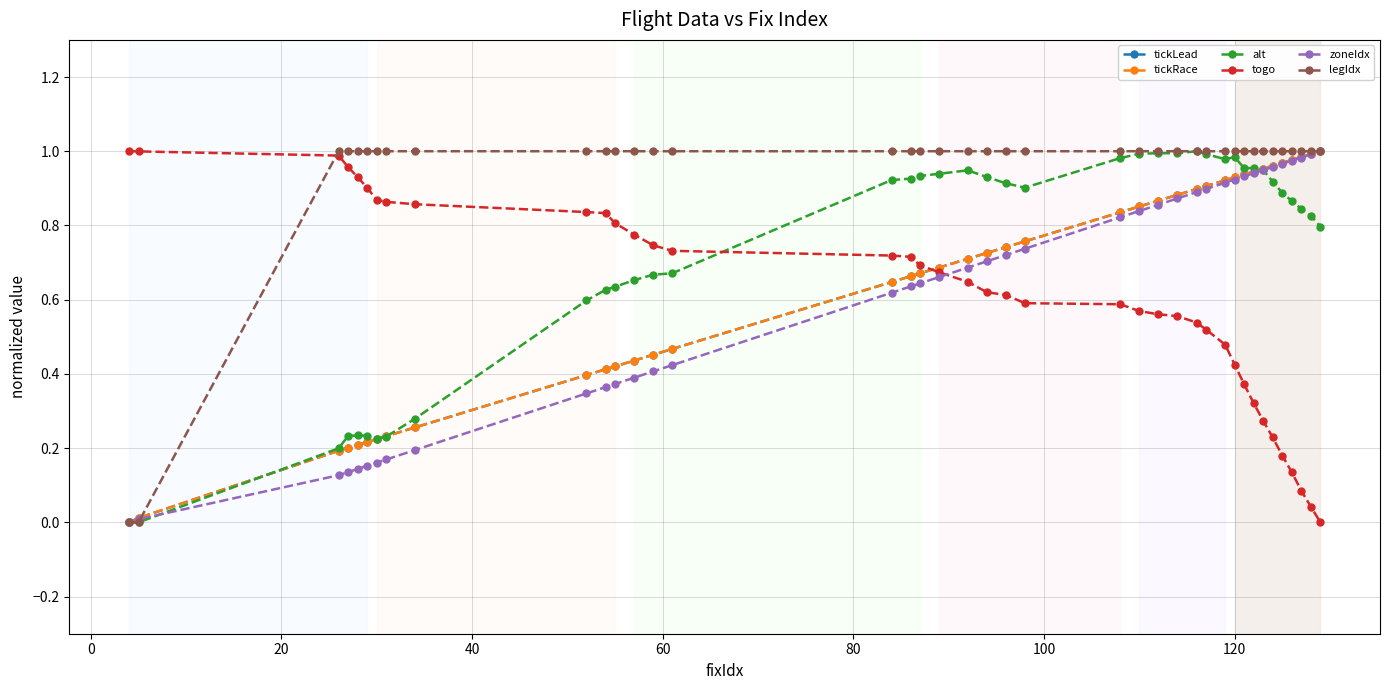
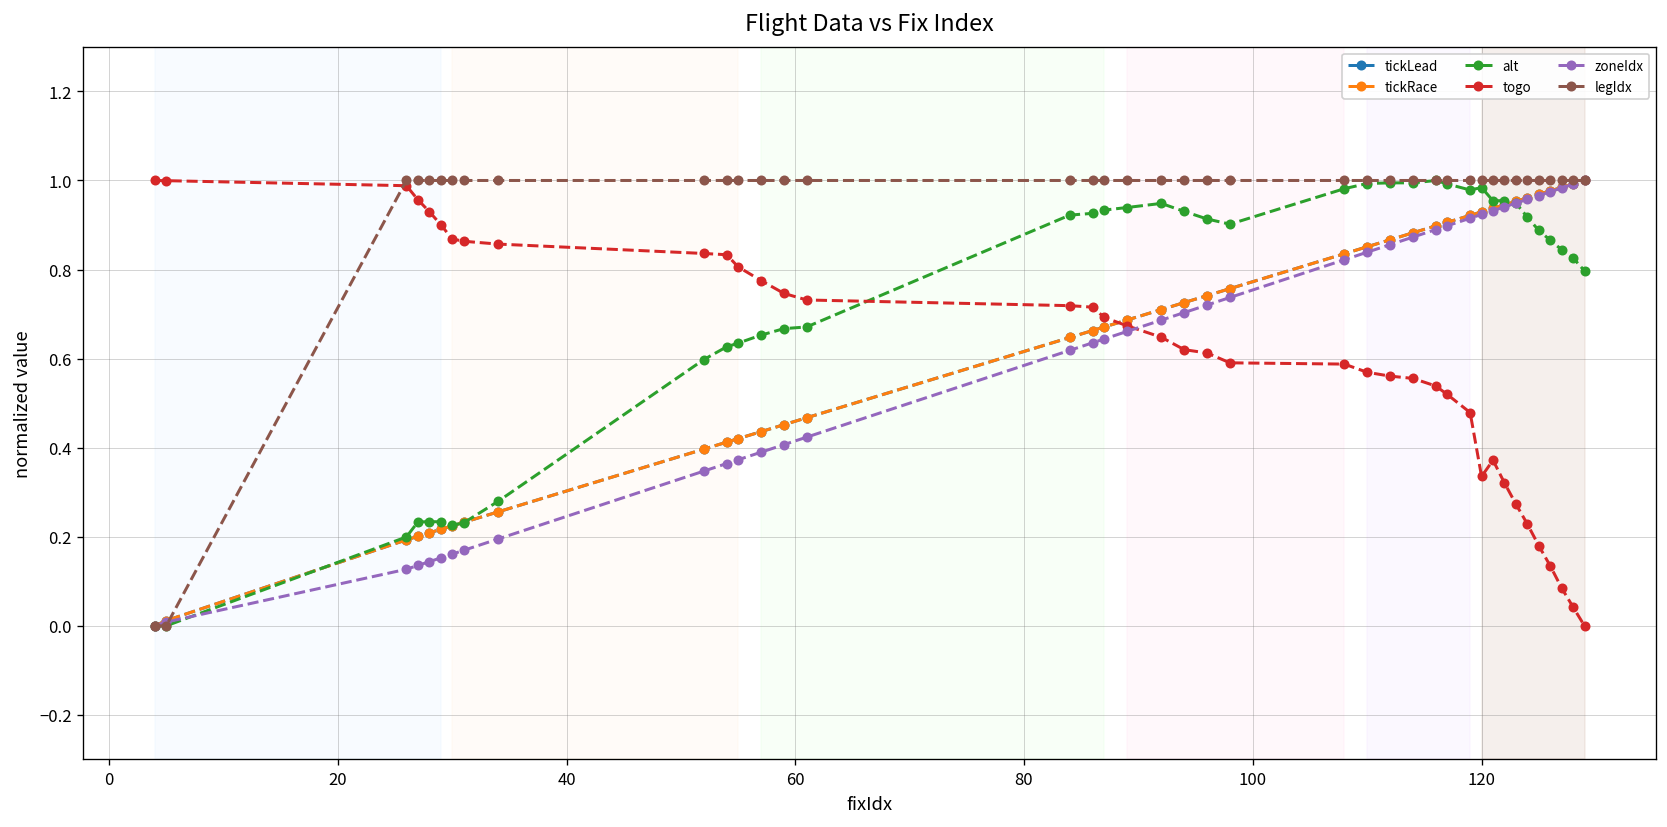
togo, 120: 0.43 -> 0.34
